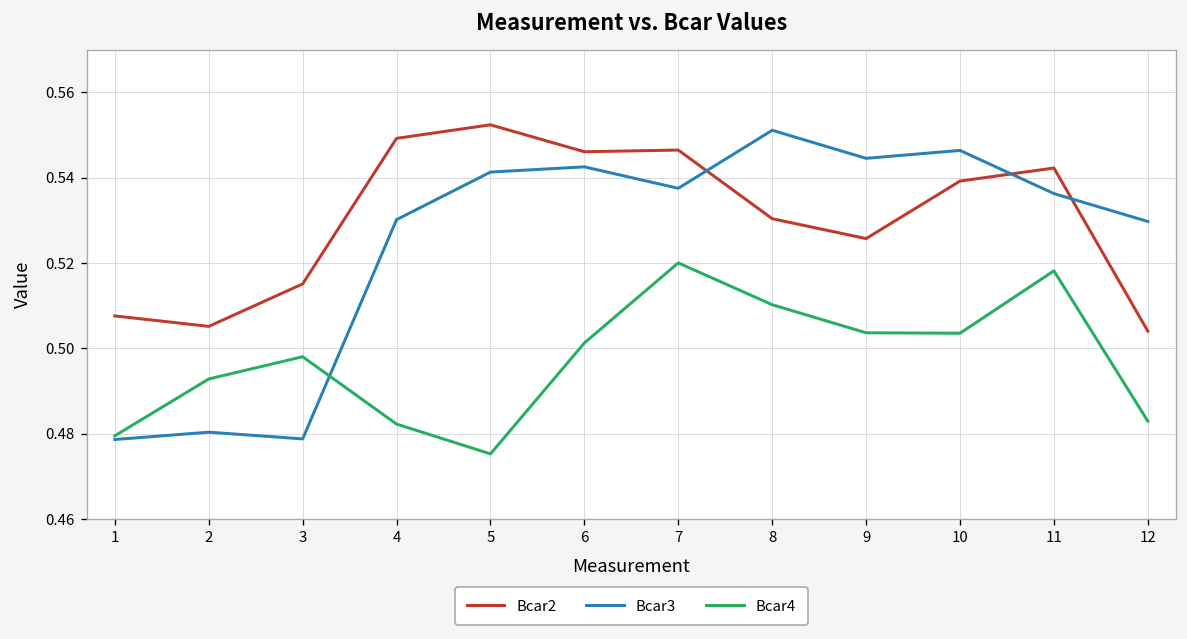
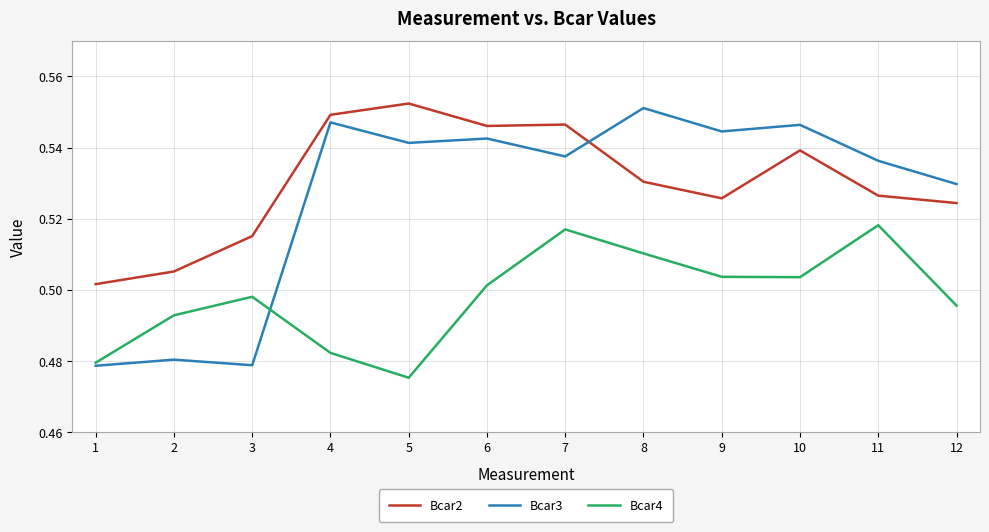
Bcar2, 1: 0.508 -> 0.502
Bcar3, 4: 0.530 -> 0.547
Bcar4, 7: 0.520 -> 0.517
Bcar2, 11: 0.542 -> 0.526
Bcar2, 12: 0.504 -> 0.524
Bcar4, 12: 0.483 -> 0.496
